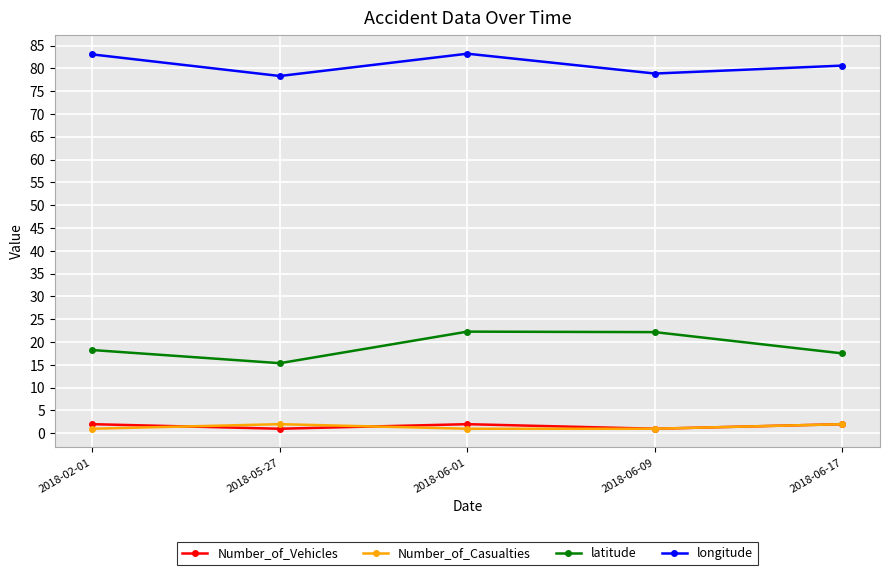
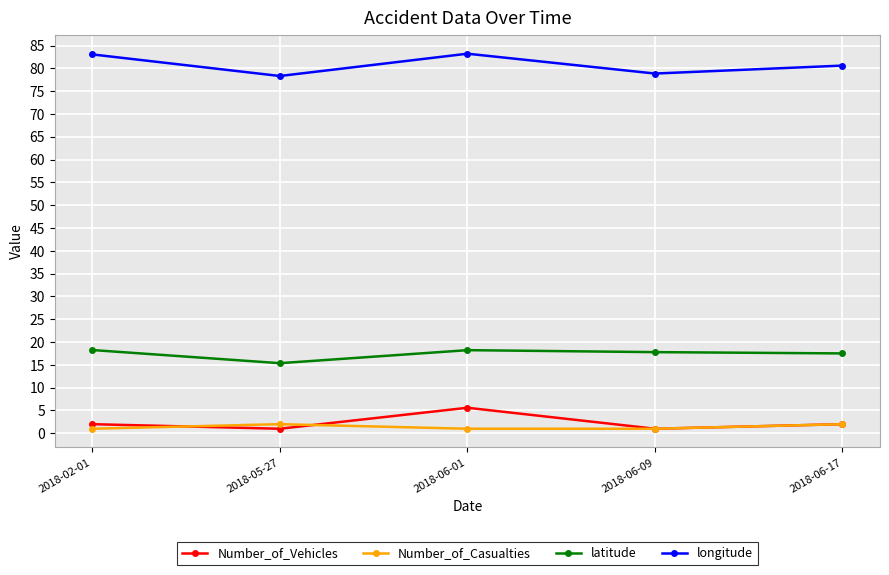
Number_of_Vehicles, 2018-06-01: 2 -> 6
latitude, 2018-06-01: 22 -> 18
latitude, 2018-06-09: 22 -> 18
